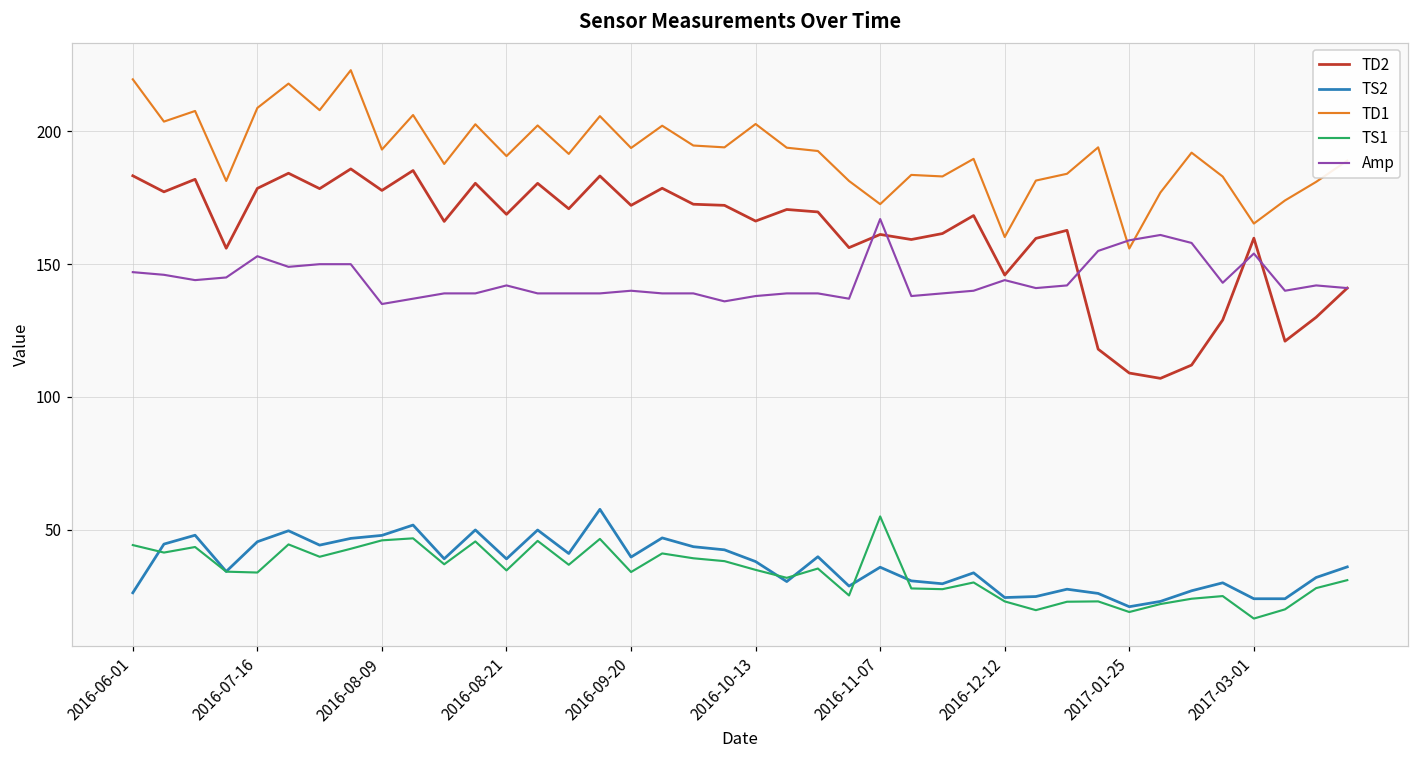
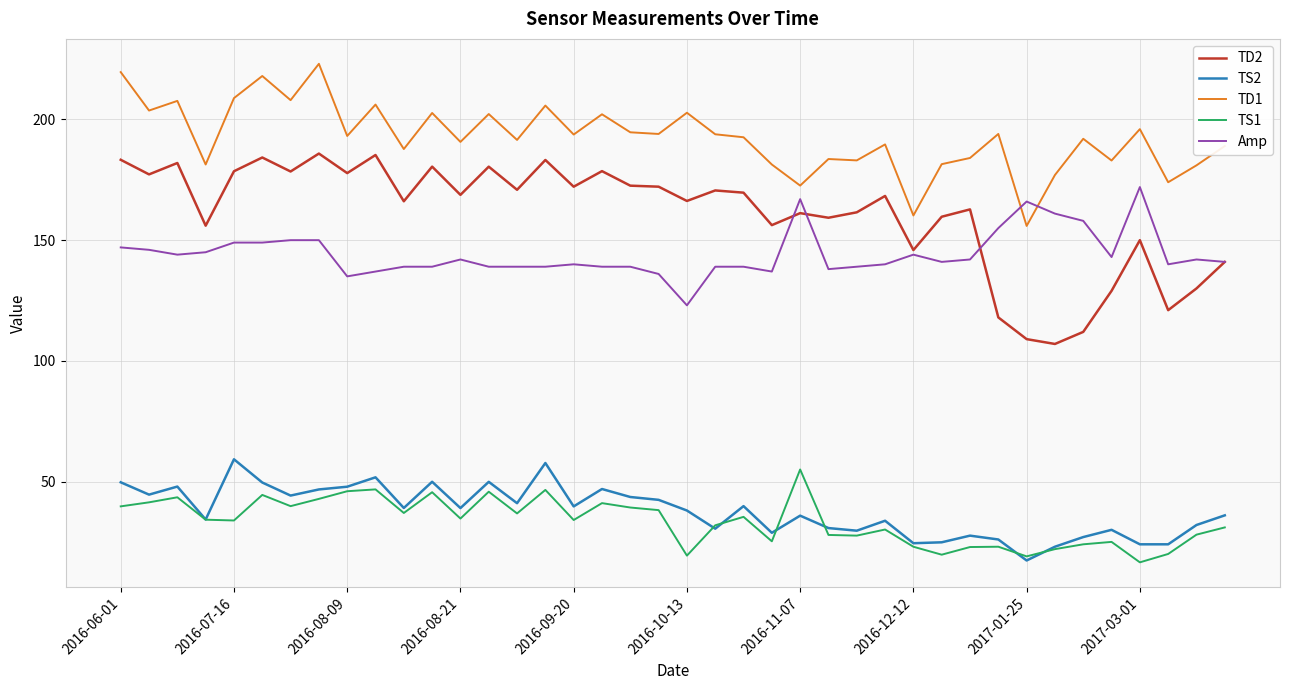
TS2, 2016-06-01: 26 -> 50
TS1, 2016-06-01: 44 -> 40
TS2, 2016-07-16: 45 -> 59
Amp, 2016-07-16: 153 -> 149
TS1, 2016-10-13: 35 -> 19
Amp, 2016-10-13: 138 -> 123
TS2, 2017-01-25: 21 -> 17
Amp, 2017-01-25: 159 -> 166
TD2, 2017-03-01: 160 -> 150
TD1, 2017-03-01: 165 -> 196
Amp, 2017-03-01: 154 -> 172
